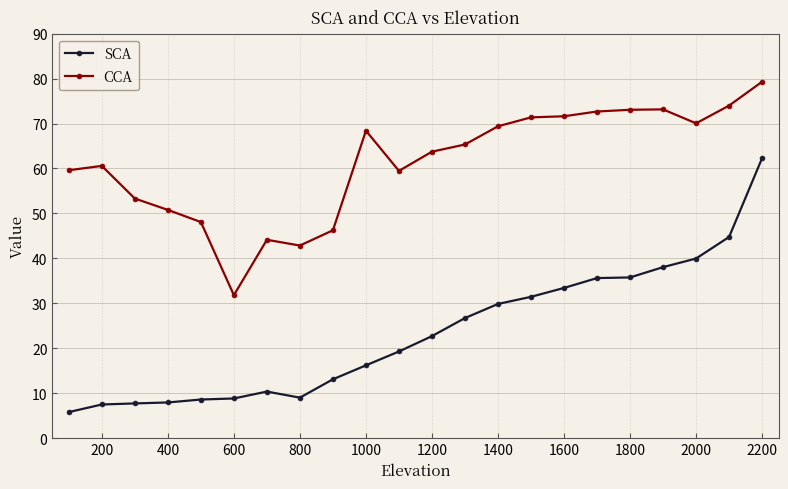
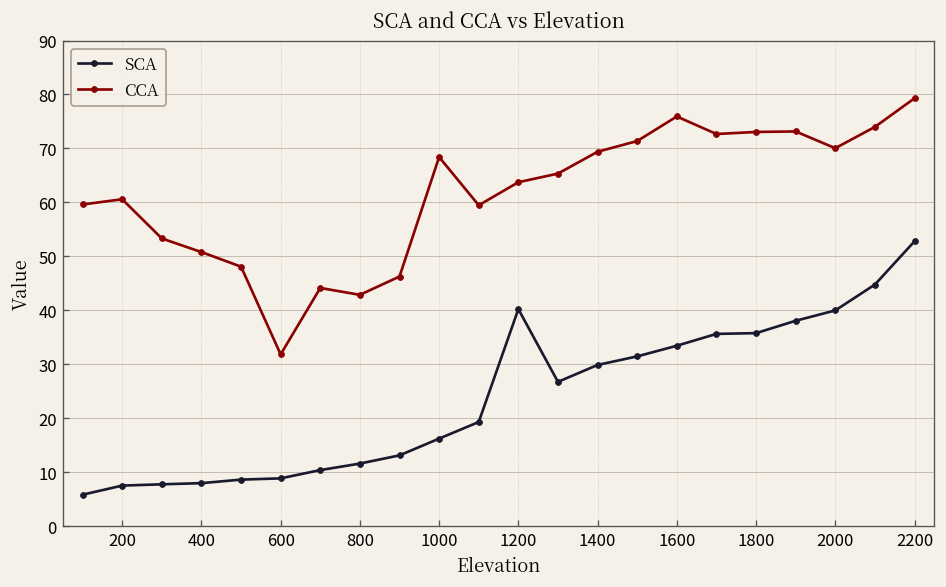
SCA, 800: 9 -> 12
SCA, 1200: 23 -> 40
CCA, 1600: 72 -> 76
SCA, 2200: 62 -> 53
